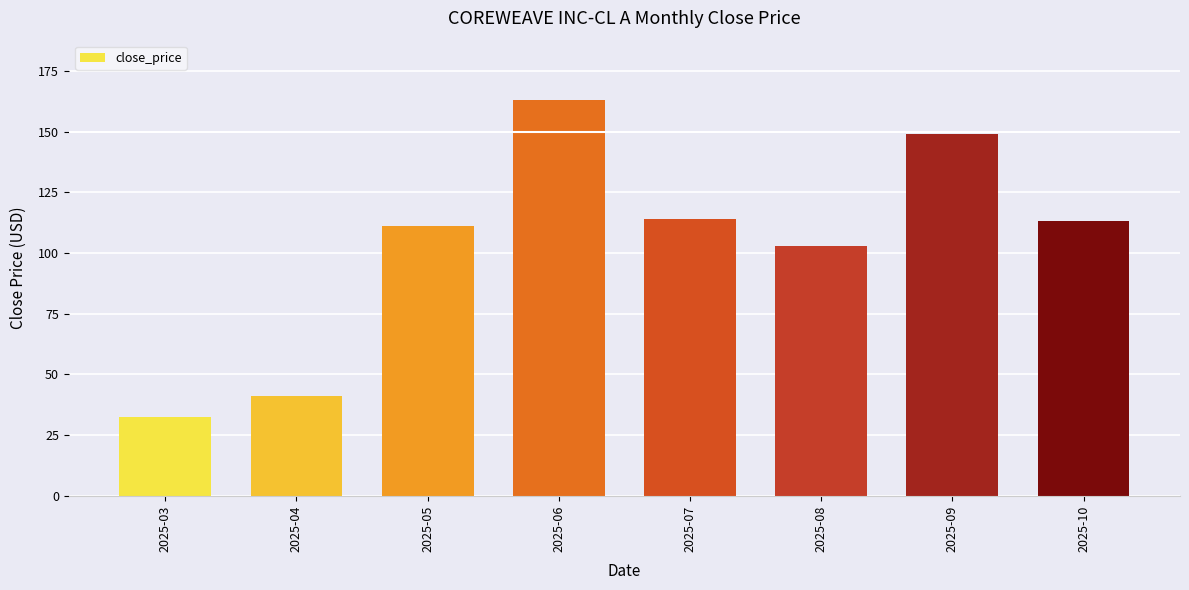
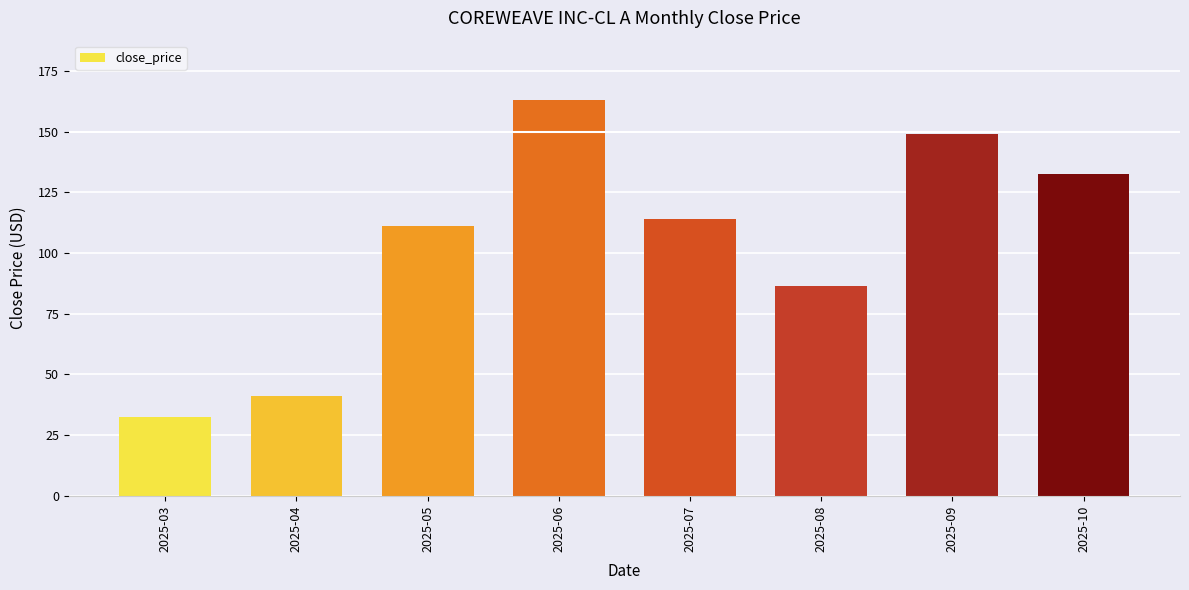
2025-08: 103 -> 87
2025-10: 113 -> 133
